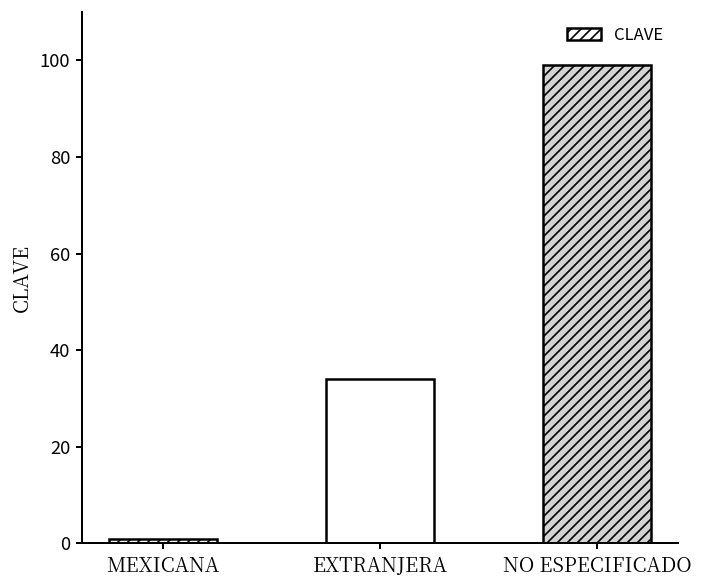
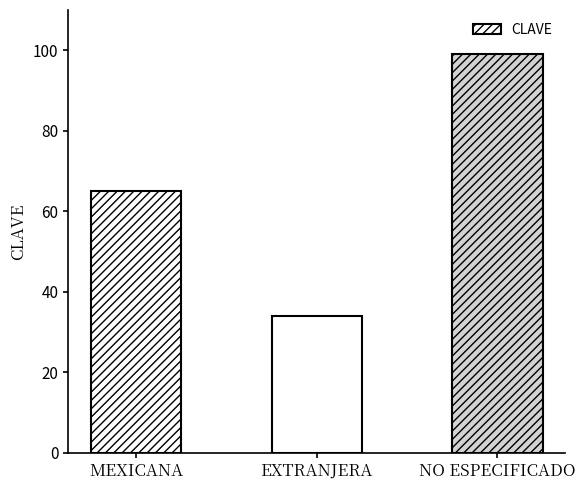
MEXICANA: 1 -> 65
